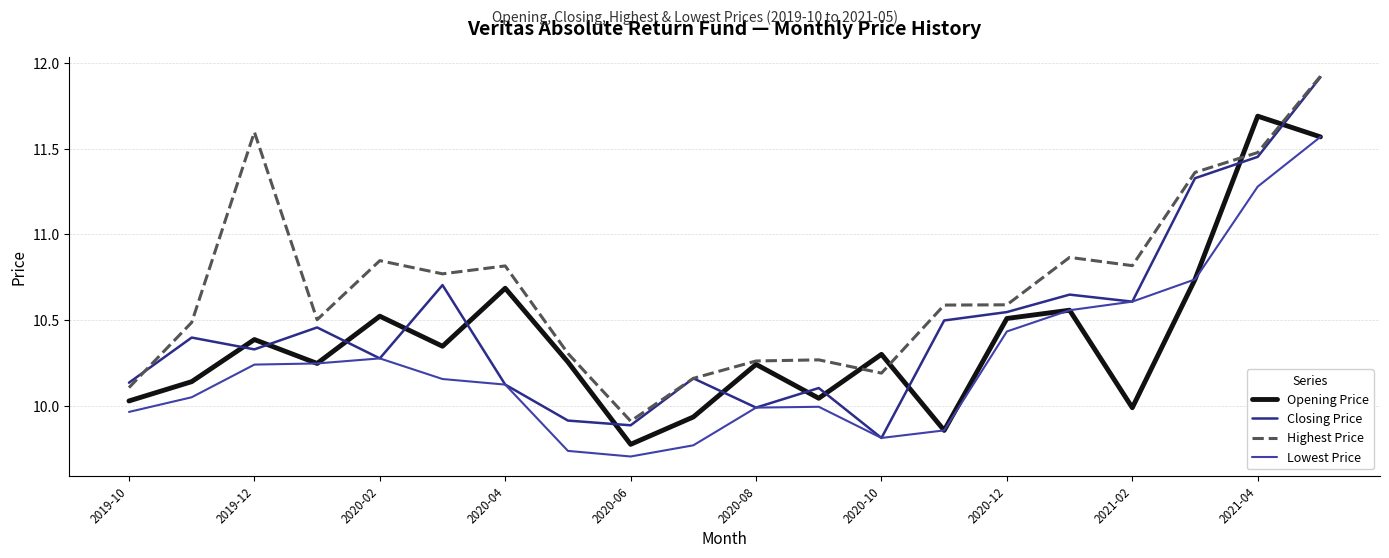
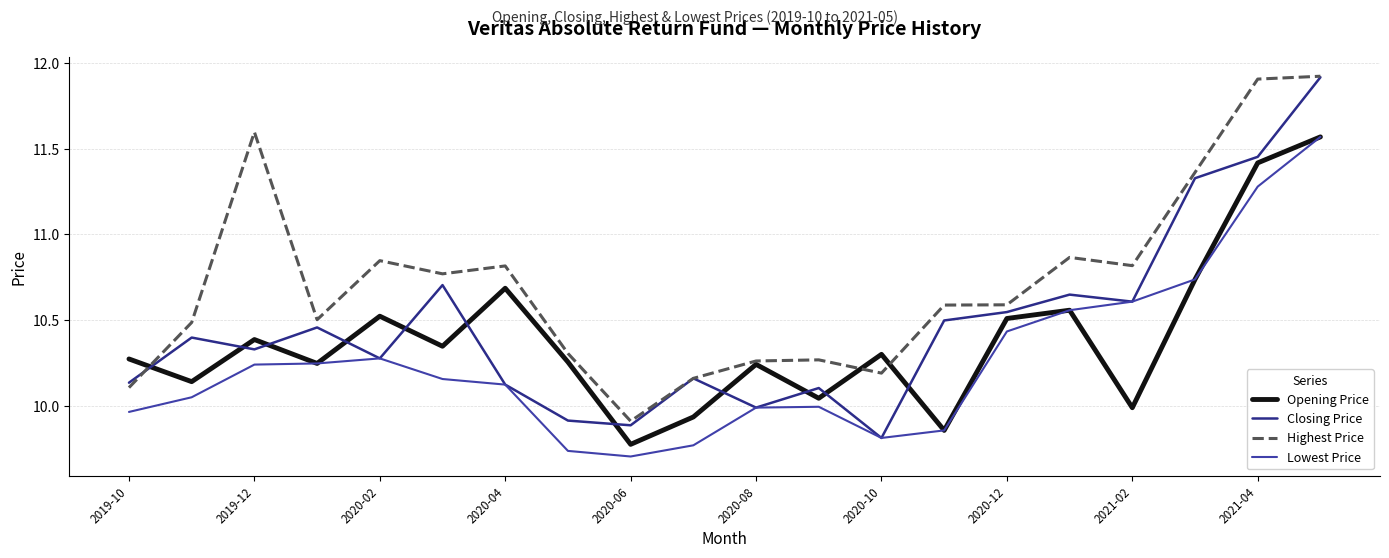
Opening Price, 2019-10: 10.03 -> 10.27
Opening Price, 2021-04: 11.69 -> 11.42
Highest Price, 2021-04: 11.48 -> 11.91
